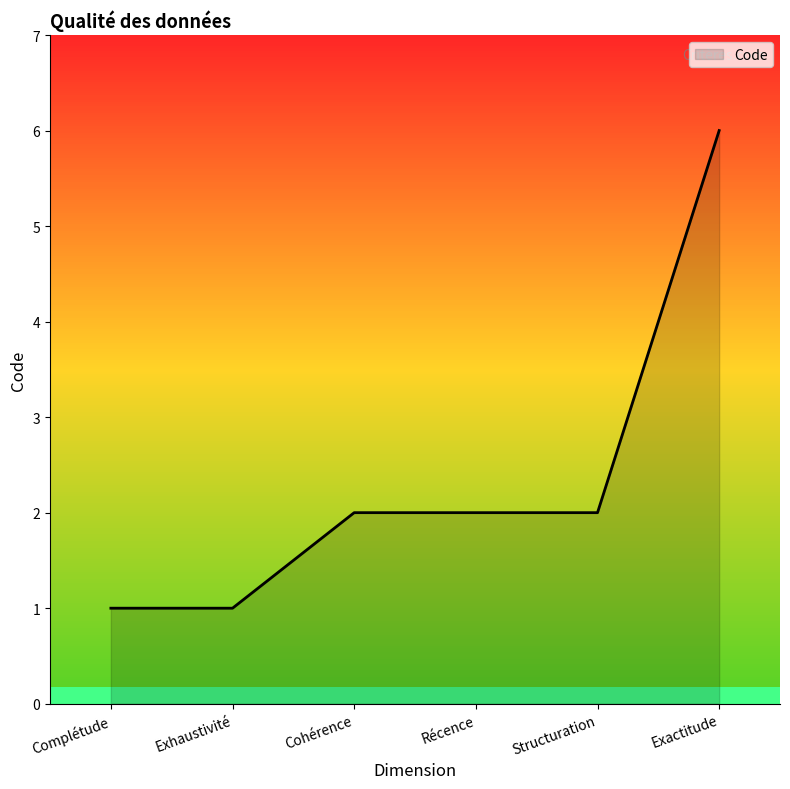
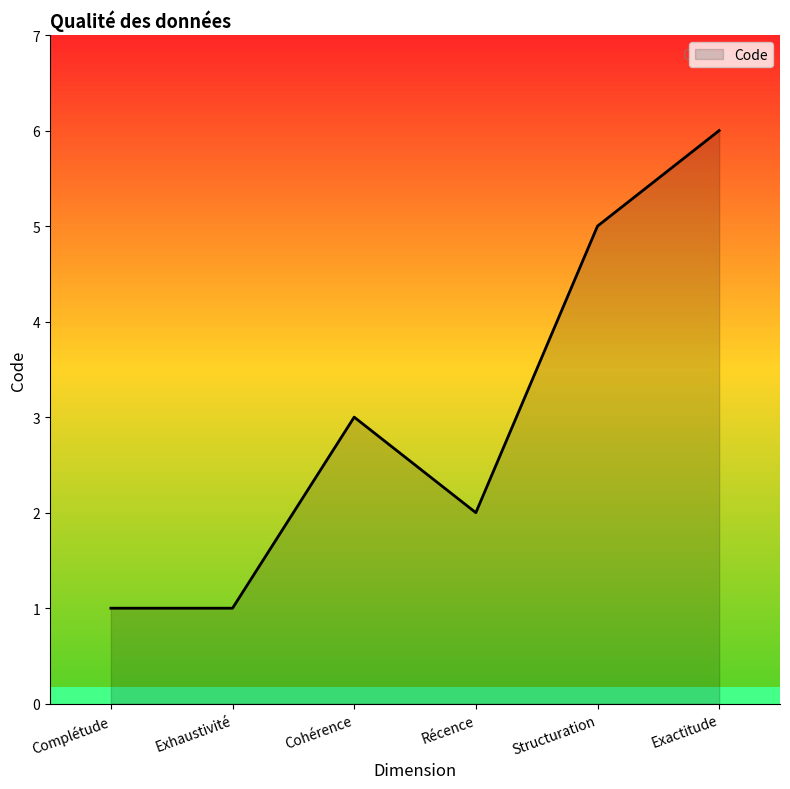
Cohérence: 2 -> 3
Structuration: 2 -> 5
